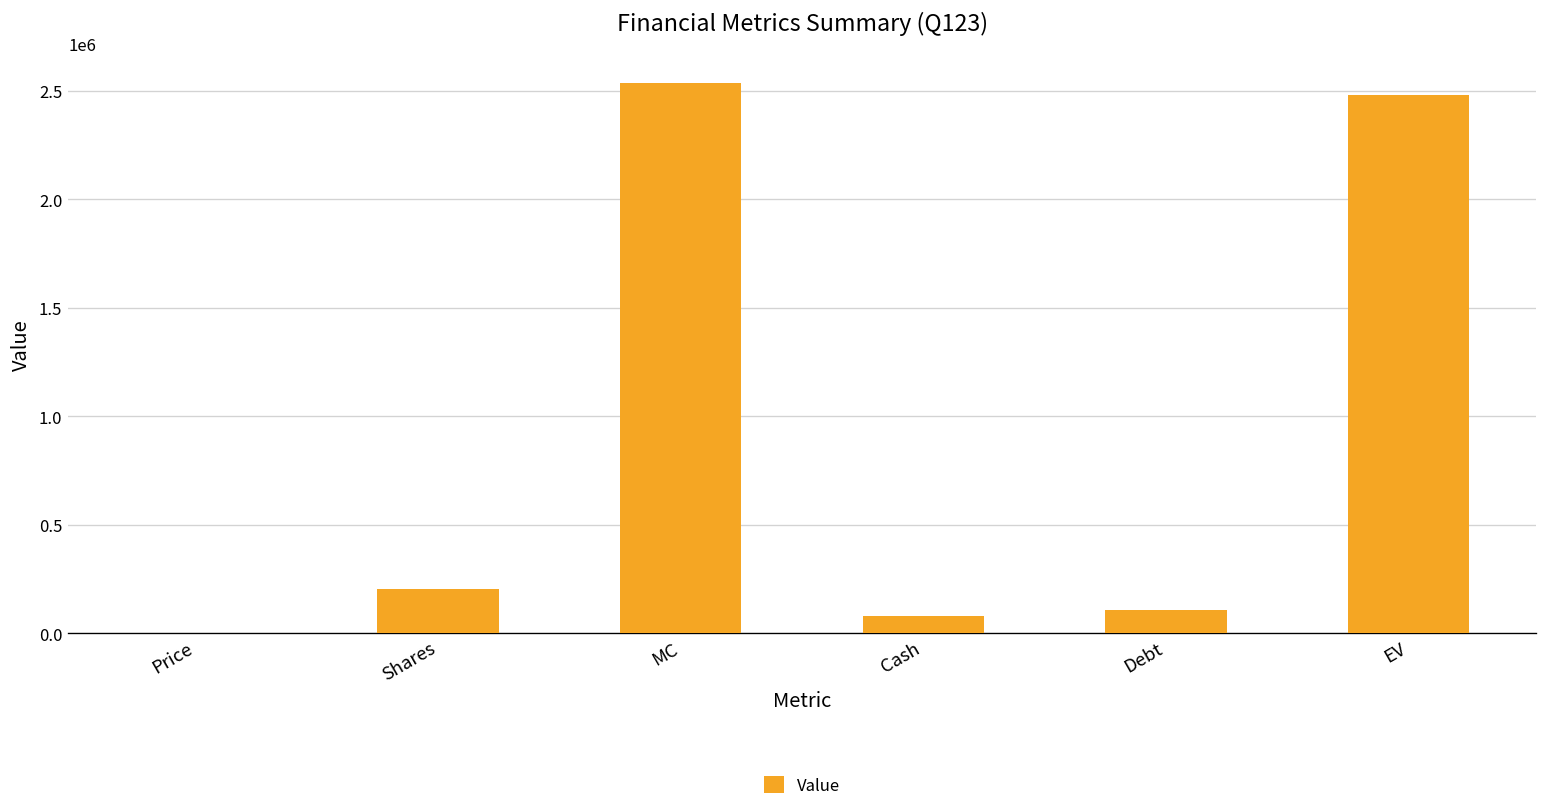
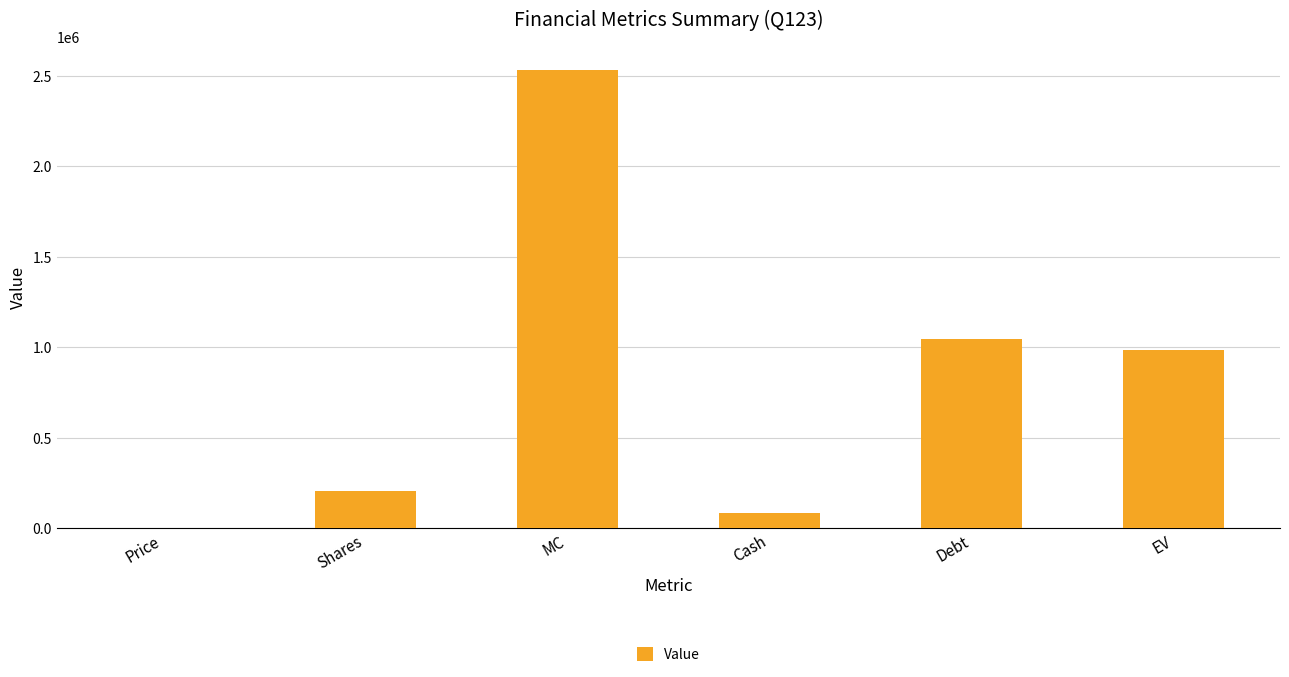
Debt: 110000 -> 1050000
EV: 2480000 -> 990000
